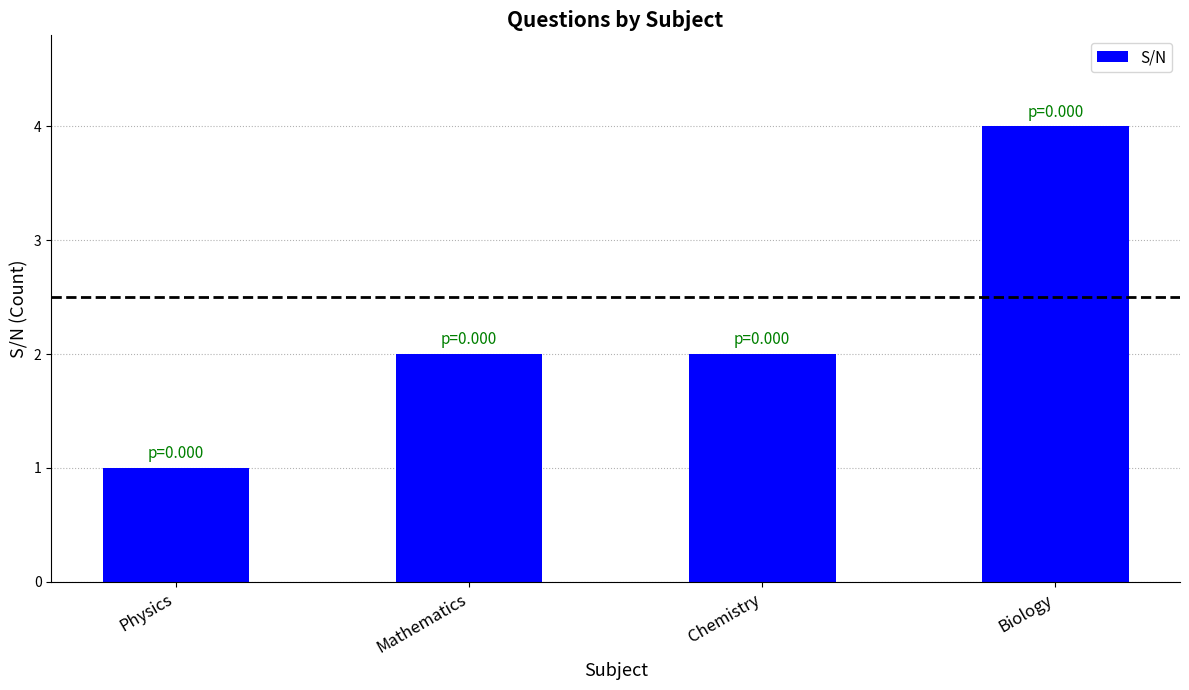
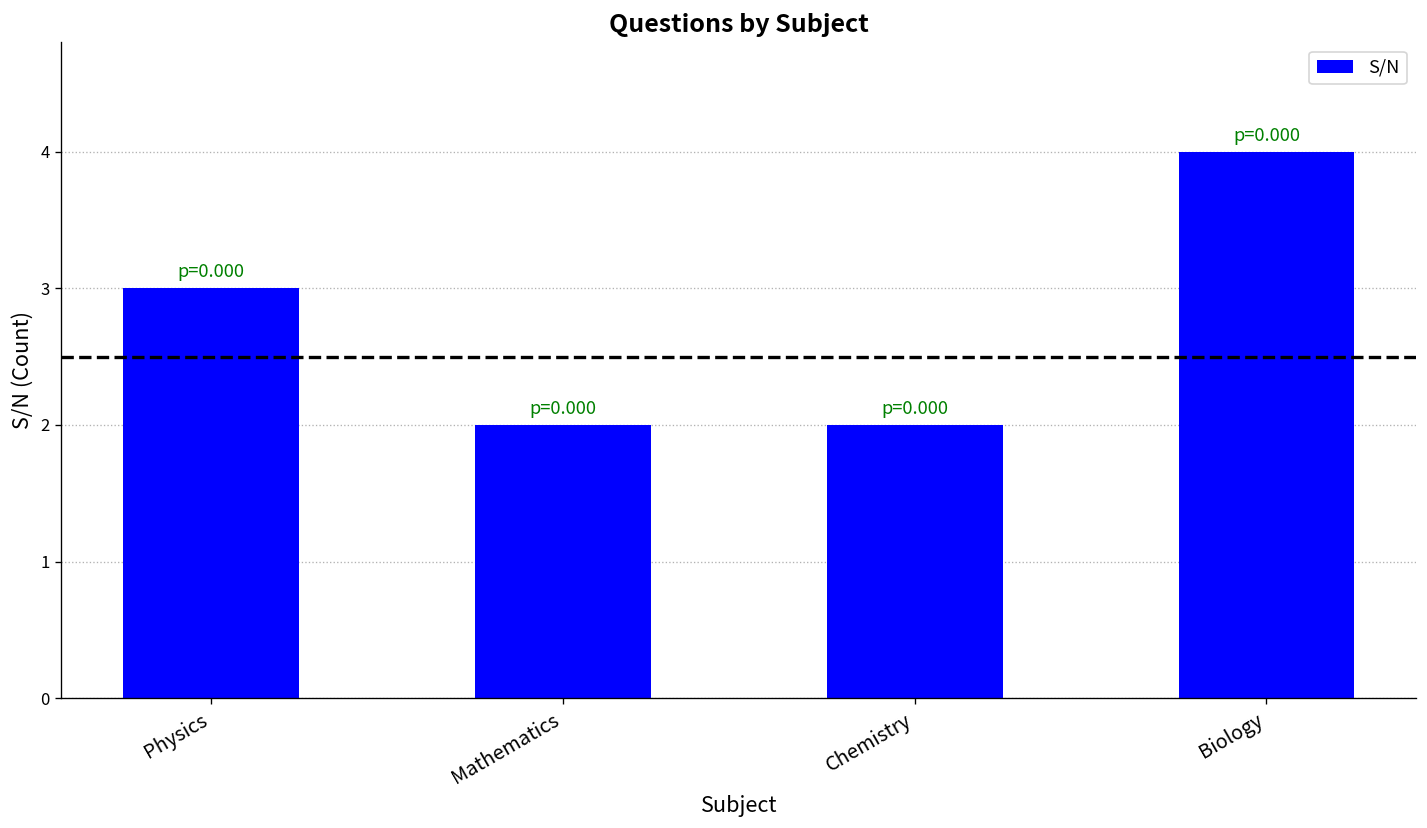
Physics: 1 -> 3
